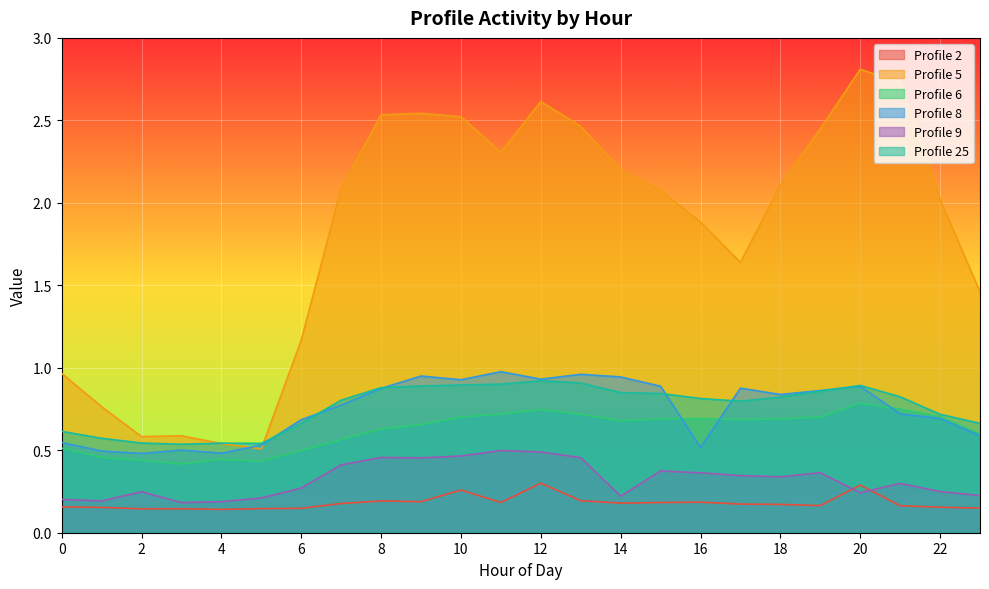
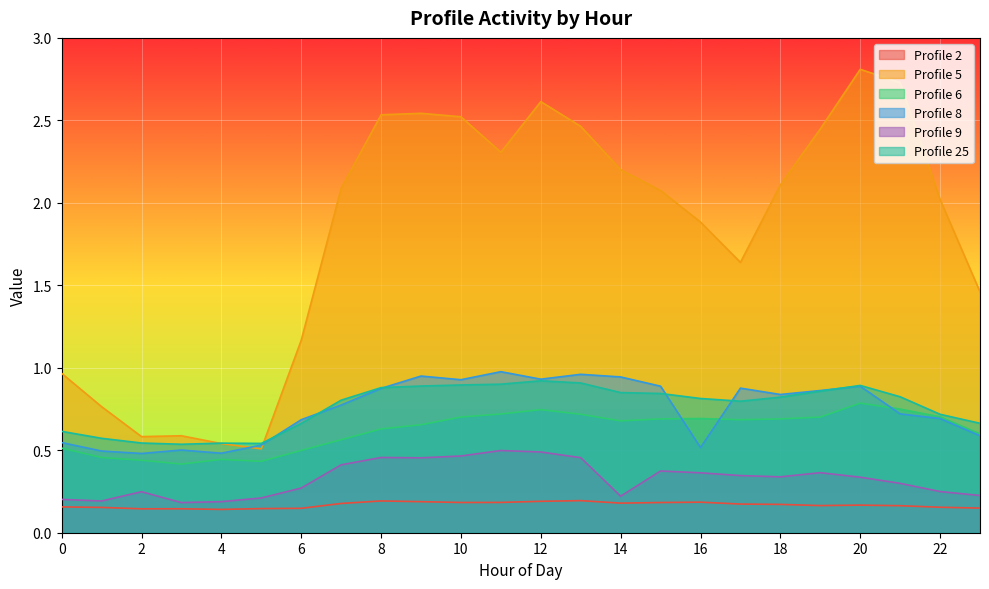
Profile 2, 10: 0.26 -> 0.18
Profile 2, 12: 0.30 -> 0.19
Profile 2, 20: 0.29 -> 0.17
Profile 9, 20: 0.24 -> 0.34
